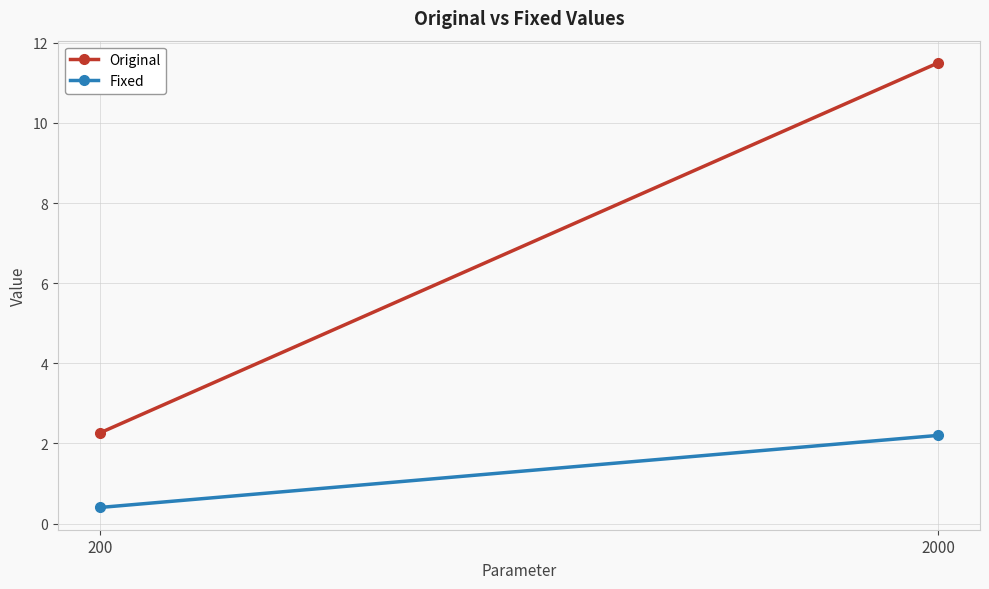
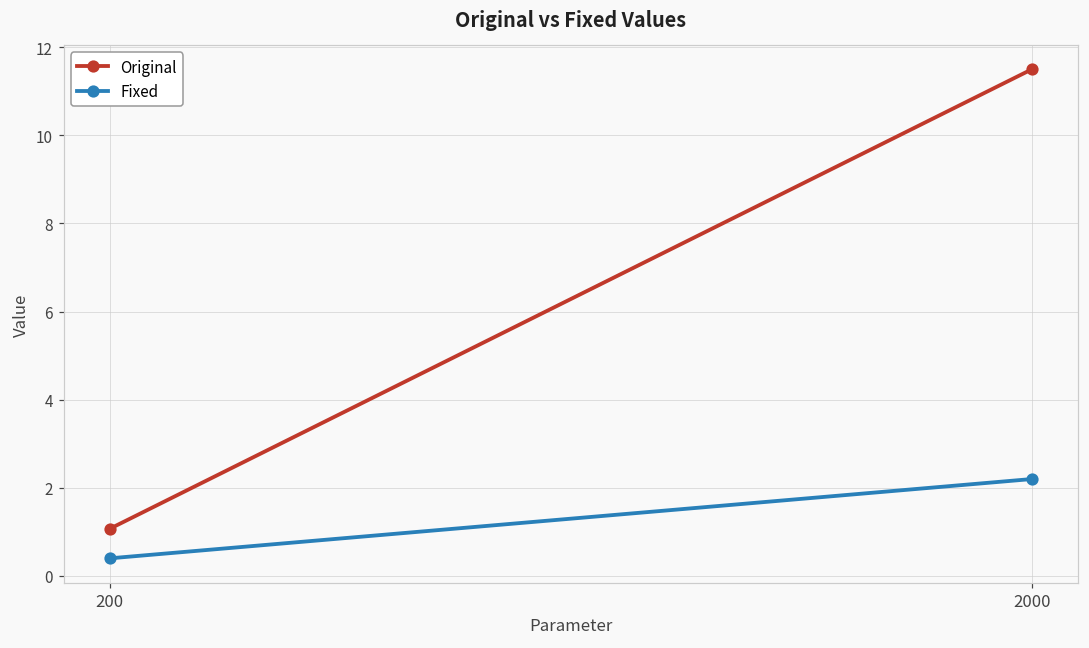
Original, 200: 2.3 -> 1.1
